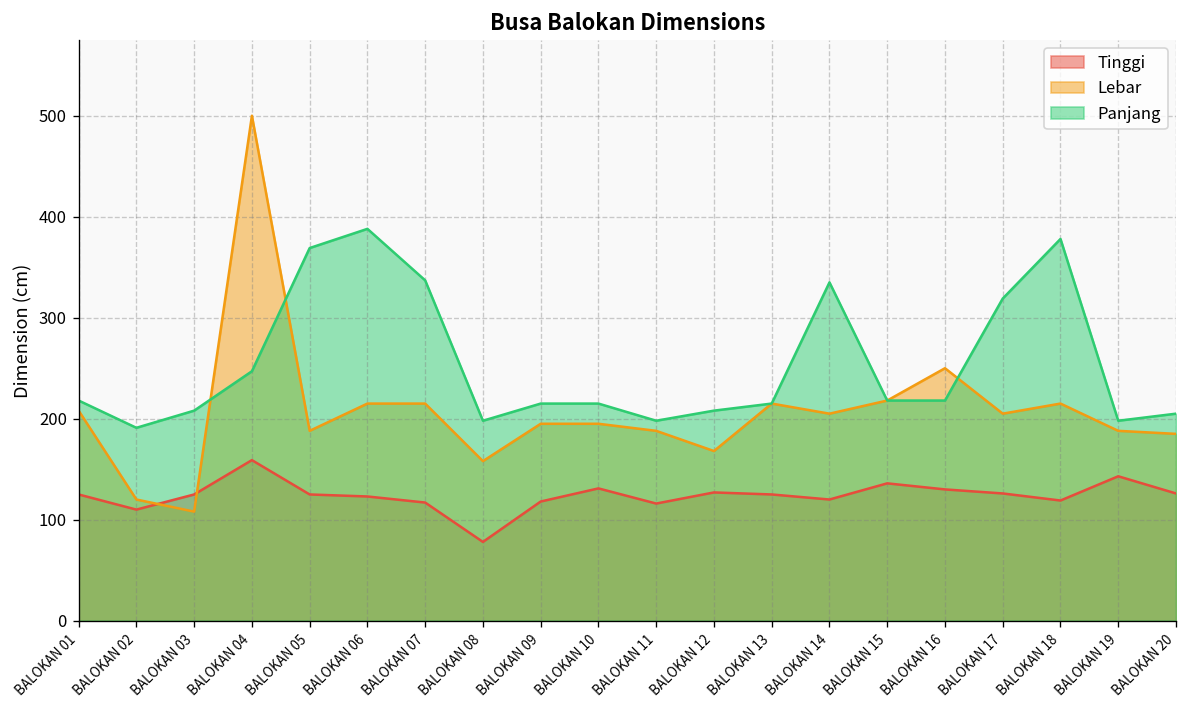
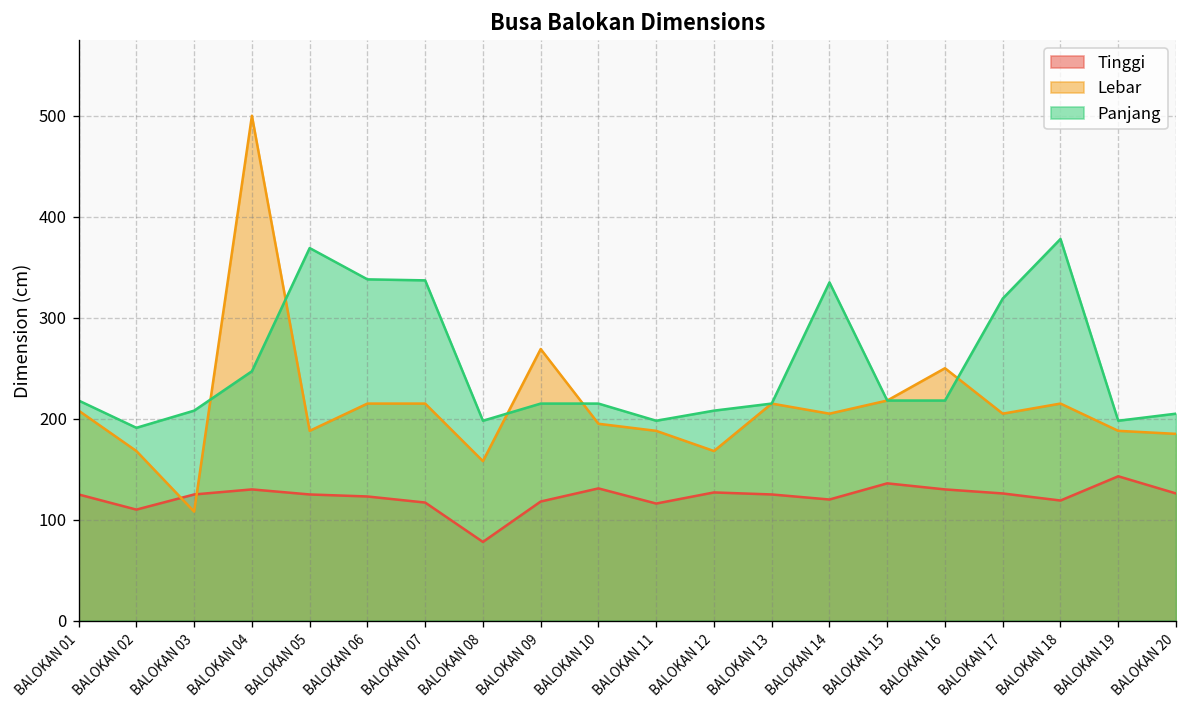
Lebar, BALOKAN 02: 120 -> 170
Tinggi, BALOKAN 04: 160 -> 130
Panjang, BALOKAN 06: 390 -> 340
Lebar, BALOKAN 09: 200 -> 270
